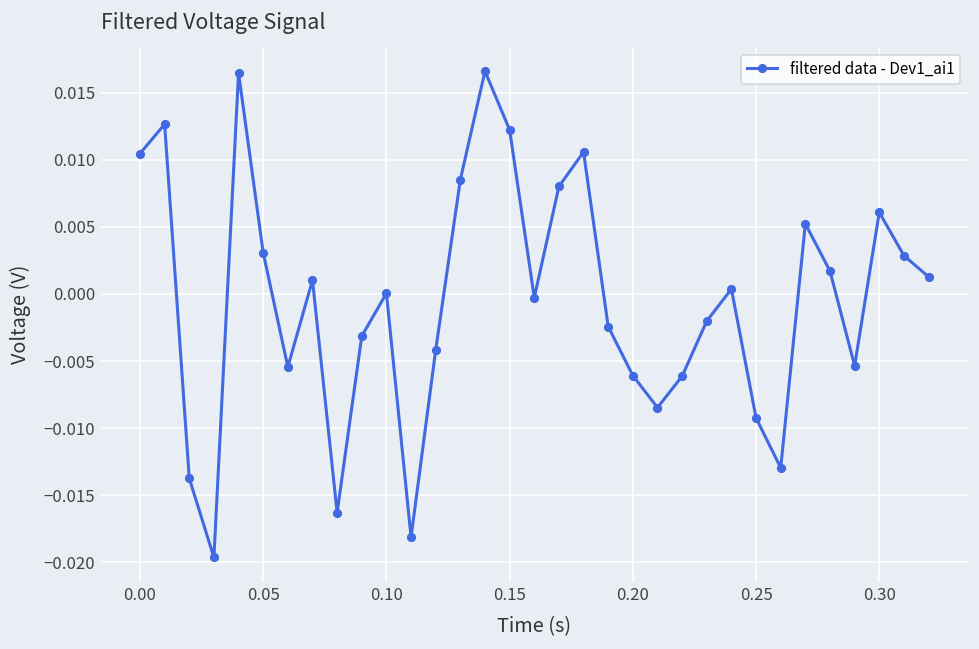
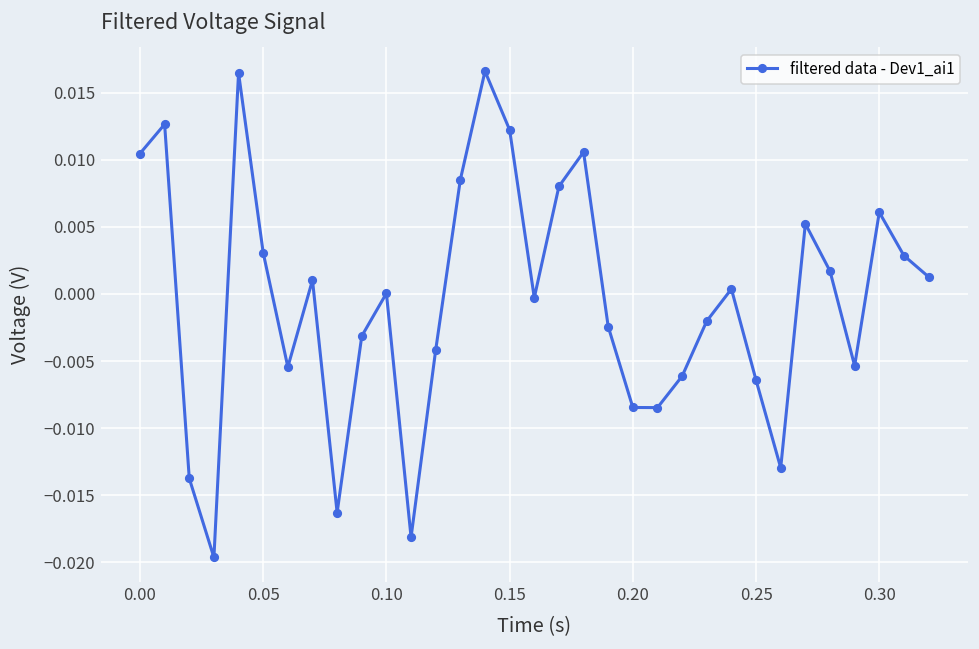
0.20: -0.0061 -> -0.0085
0.25: -0.0092 -> -0.0064
